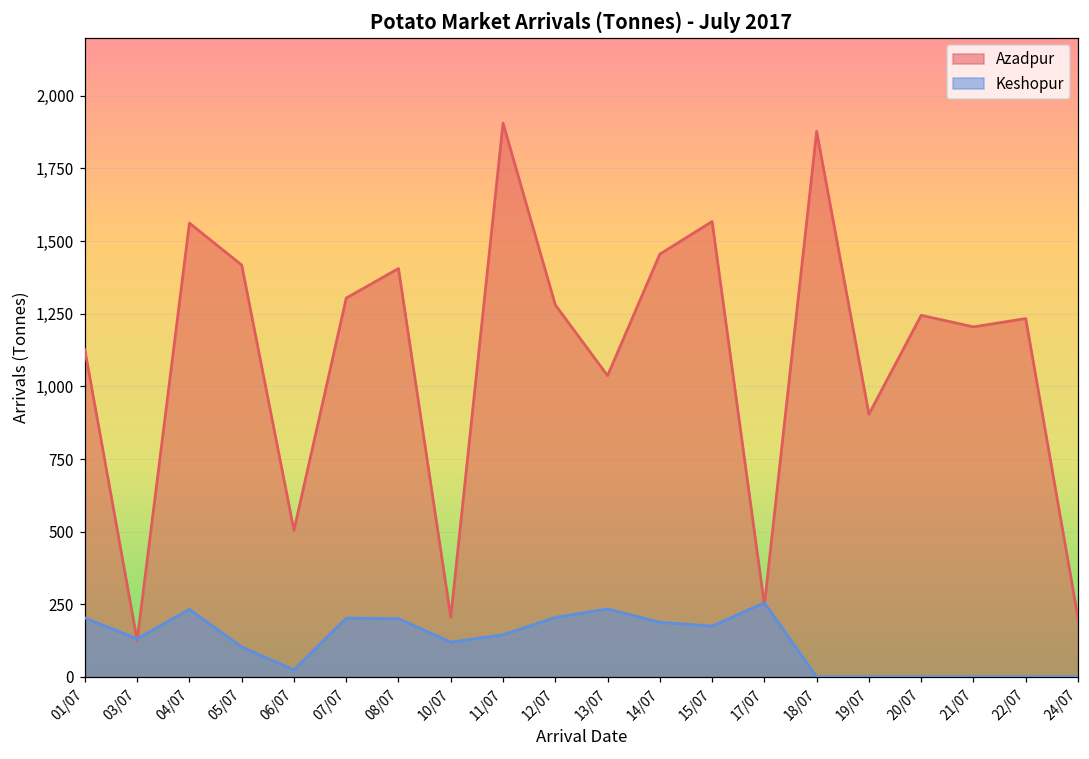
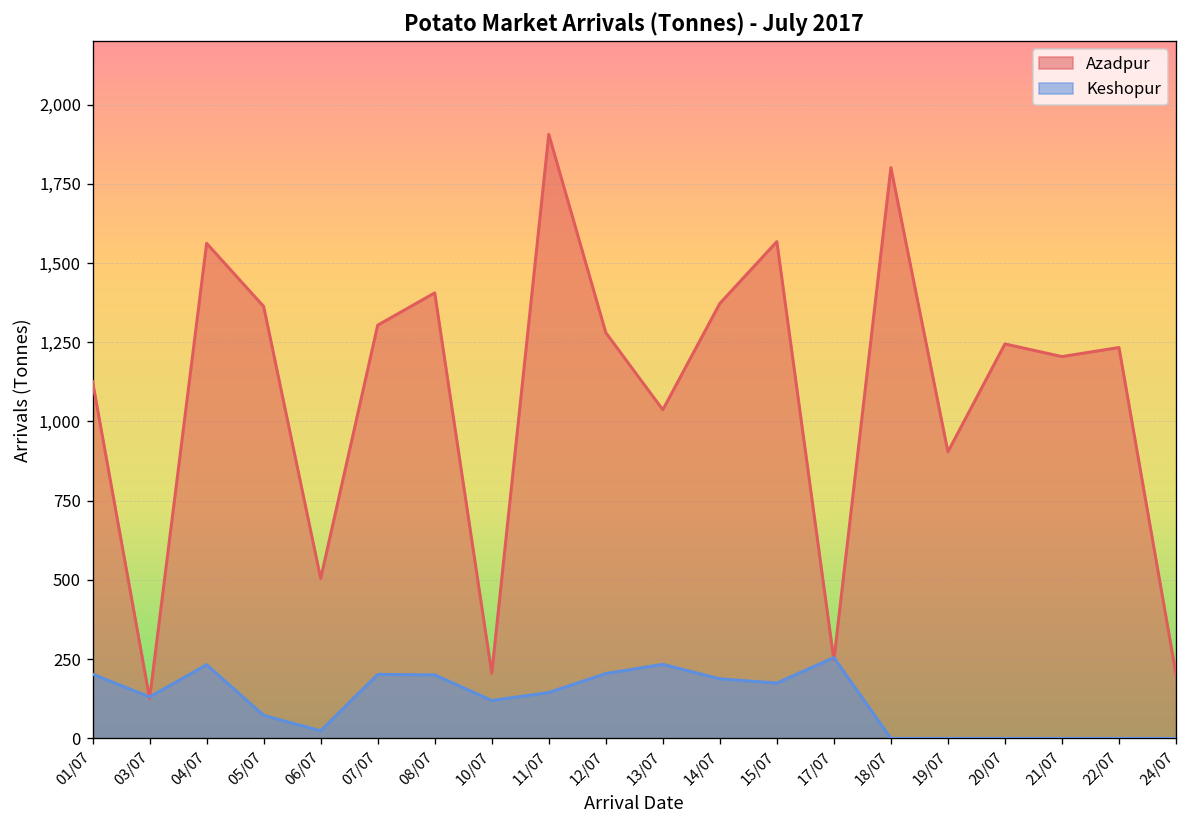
Azadpur, 05/07: 1,420 -> 1,360
Keshopur, 05/07: 100 -> 70
Azadpur, 14/07: 1,460 -> 1,370
Azadpur, 18/07: 1,880 -> 1,800
